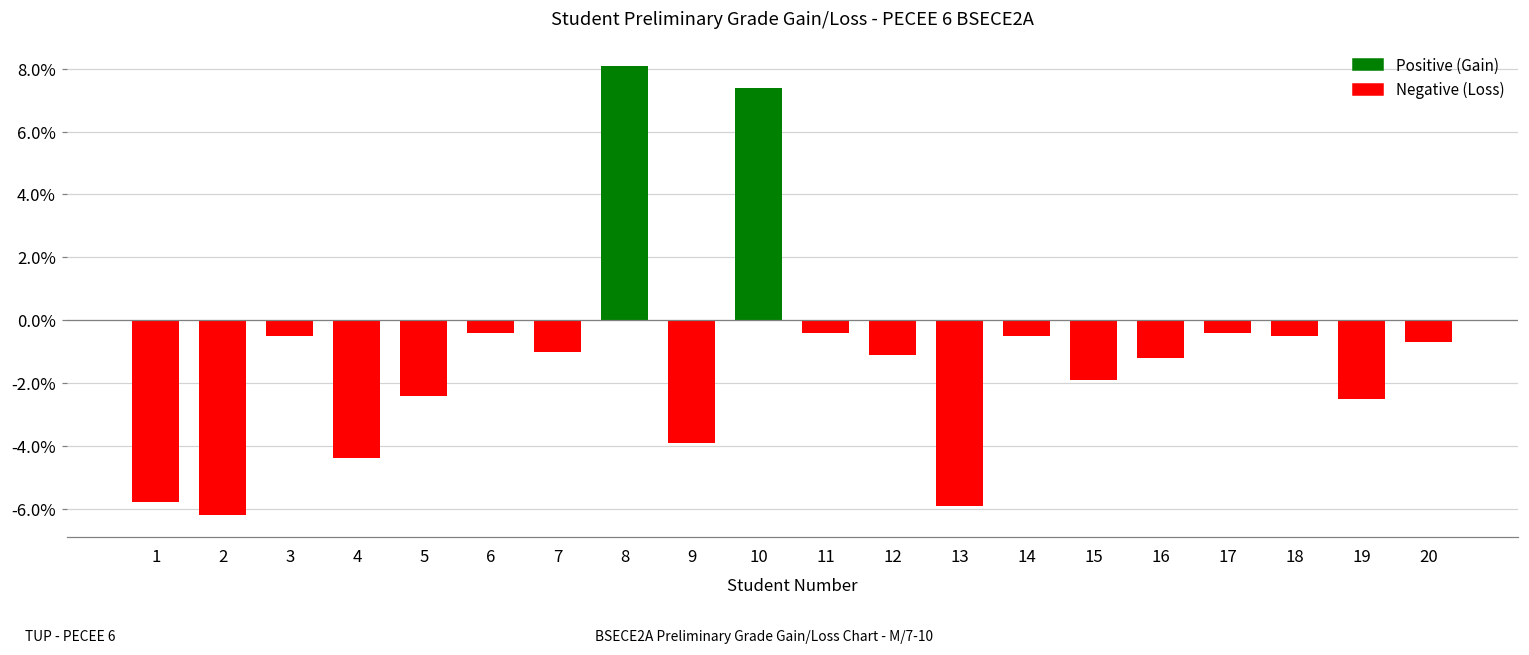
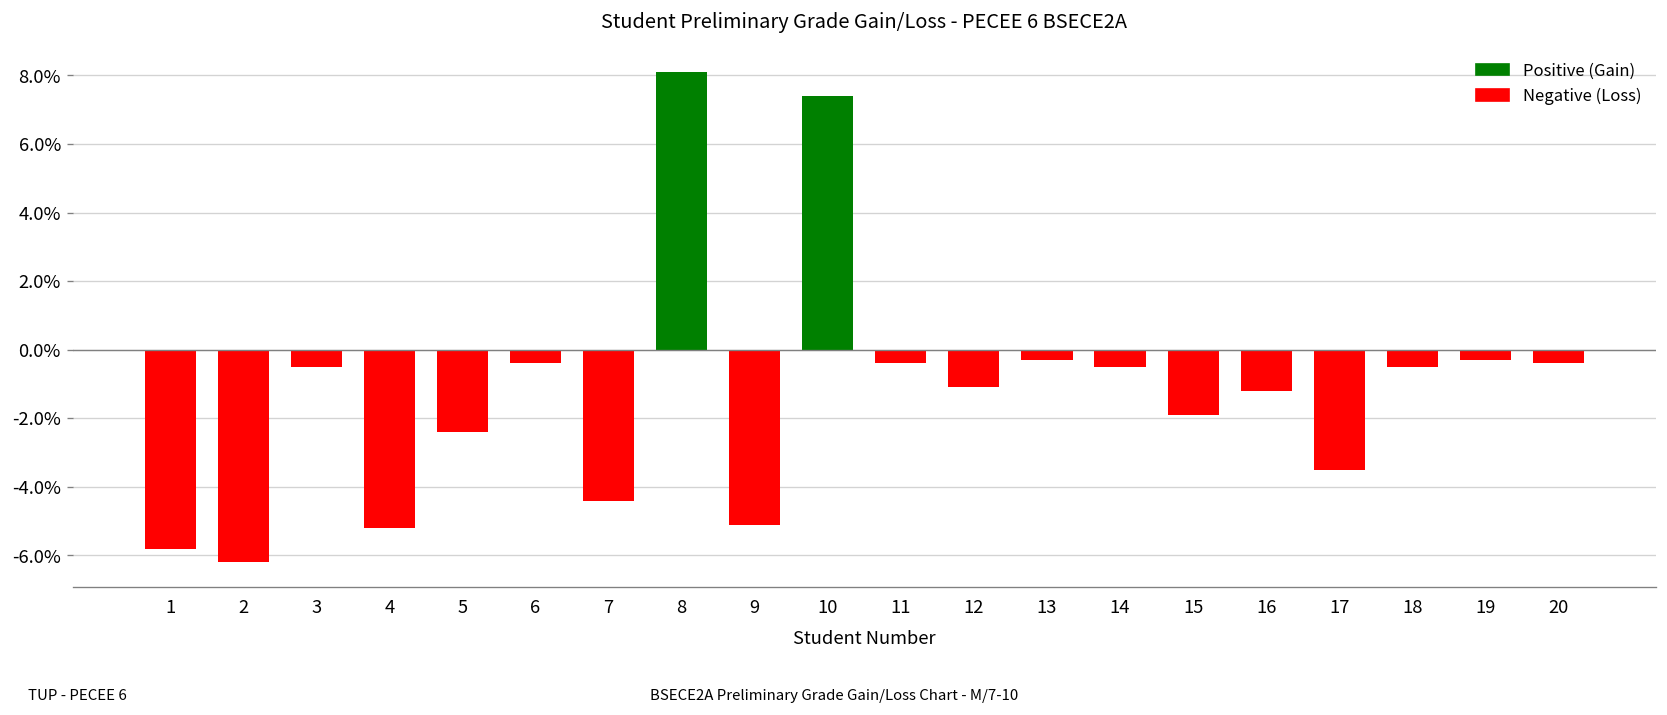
4: -4.4% -> -5.2%
7: -1.0% -> -4.4%
9: -3.9% -> -5.1%
13: -5.9% -> -0.3%
17: -0.4% -> -3.5%
19: -2.5% -> -0.3%
20: -0.7% -> -0.4%
